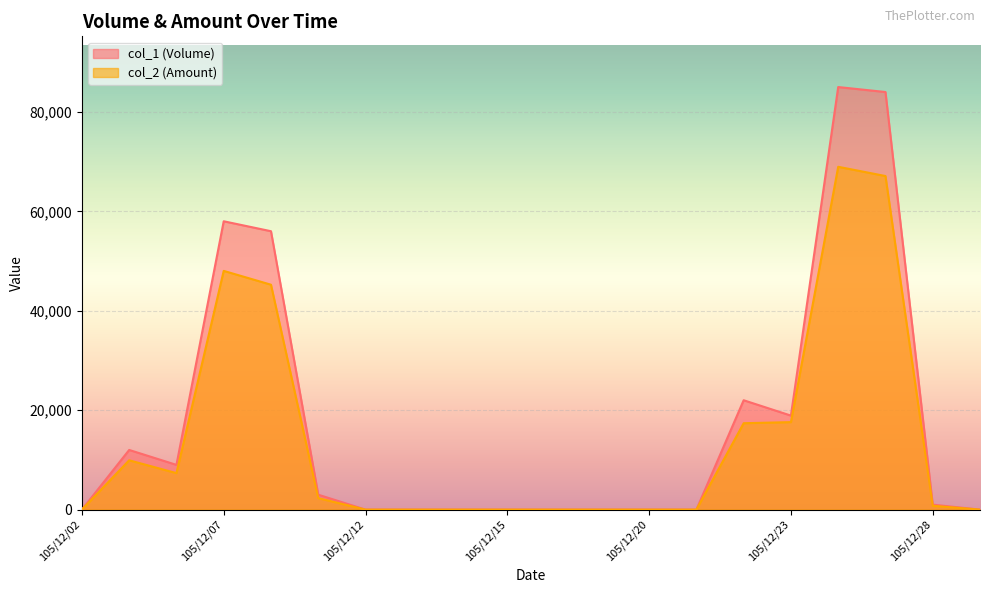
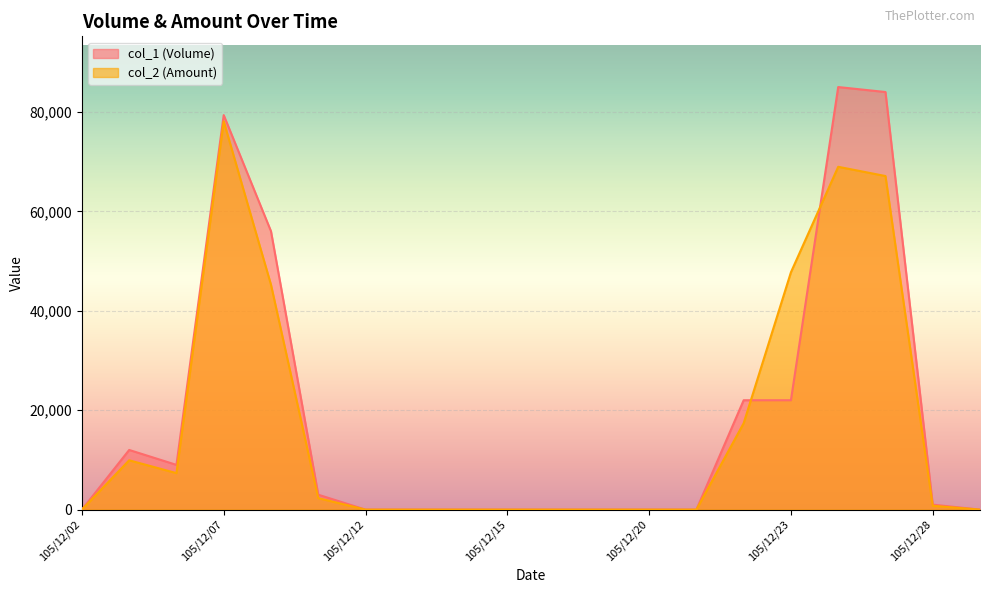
col_1 (Volume), 105/12/07: 58,000 -> 79,000
col_2 (Amount), 105/12/07: 48,000 -> 78,000
col_1 (Volume), 105/12/23: 19,000 -> 22,000
col_2 (Amount), 105/12/23: 18,000 -> 48,000
